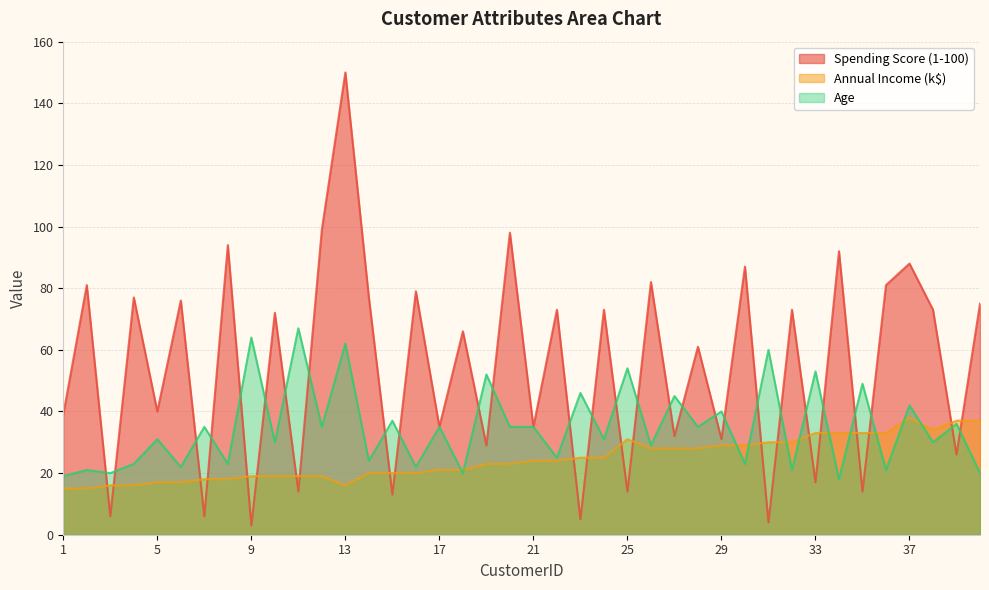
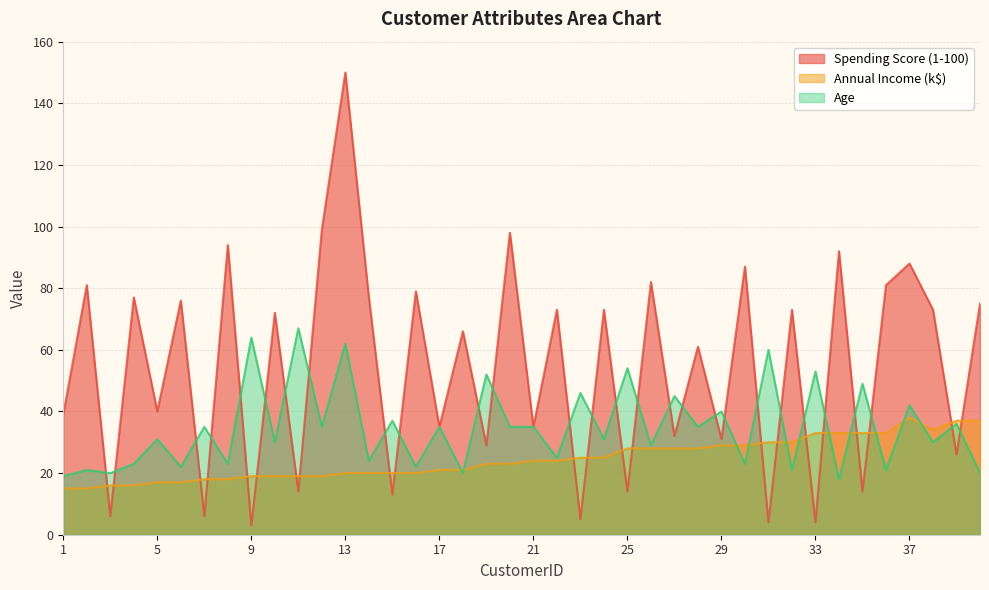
Annual Income (k$), 13: 16 -> 20
Annual Income (k$), 25: 31 -> 28
Spending Score (1-100), 33: 17 -> 4
